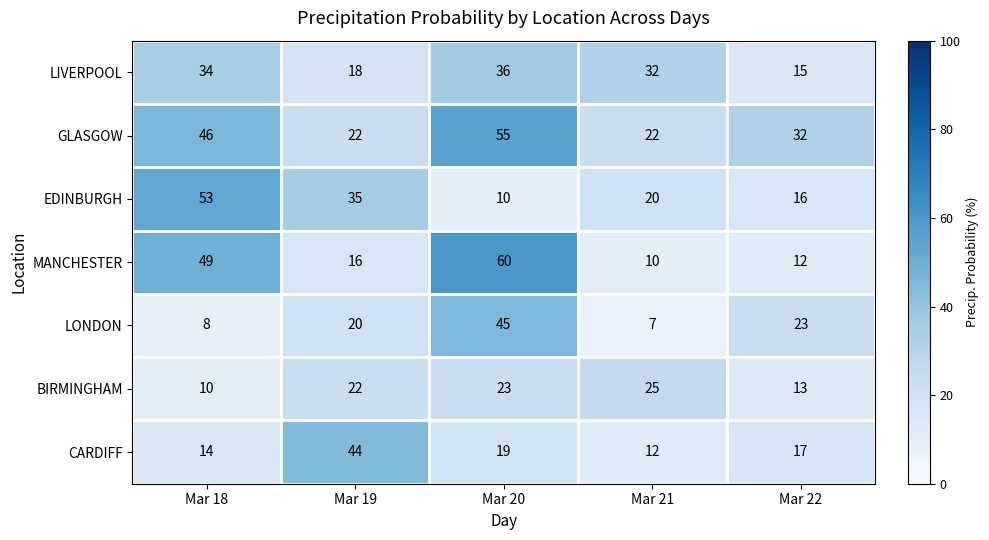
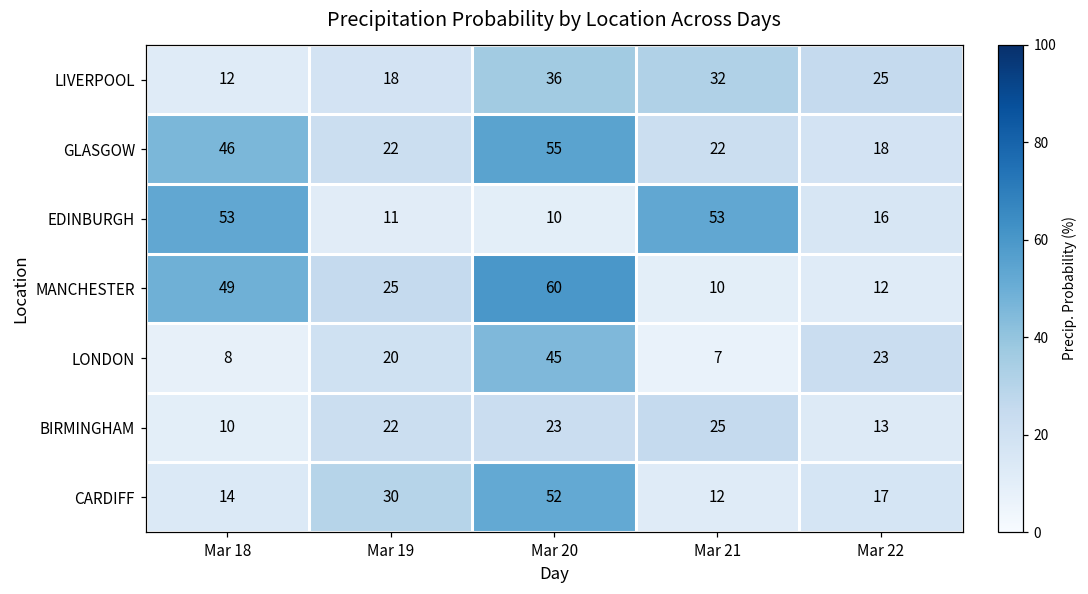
LIVERPOOL, Mar 18: 34 -> 12
LIVERPOOL, Mar 22: 15 -> 25
GLASGOW, Mar 22: 32 -> 18
EDINBURGH, Mar 19: 35 -> 11
EDINBURGH, Mar 21: 20 -> 53
MANCHESTER, Mar 19: 16 -> 25
CARDIFF, Mar 19: 44 -> 30
CARDIFF, Mar 20: 19 -> 52
